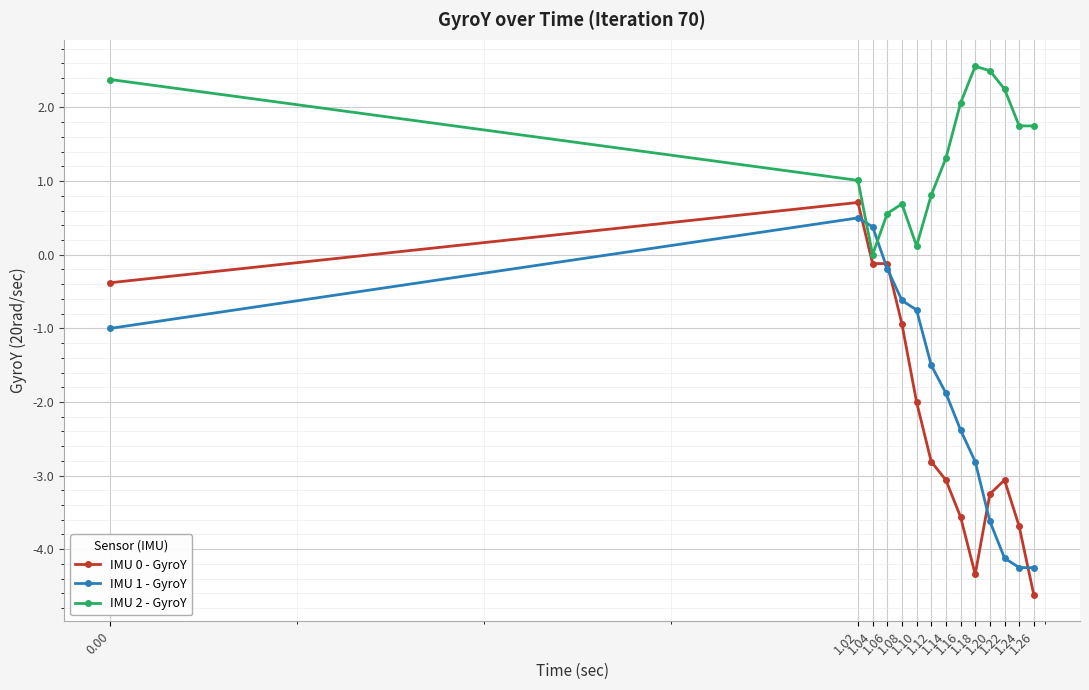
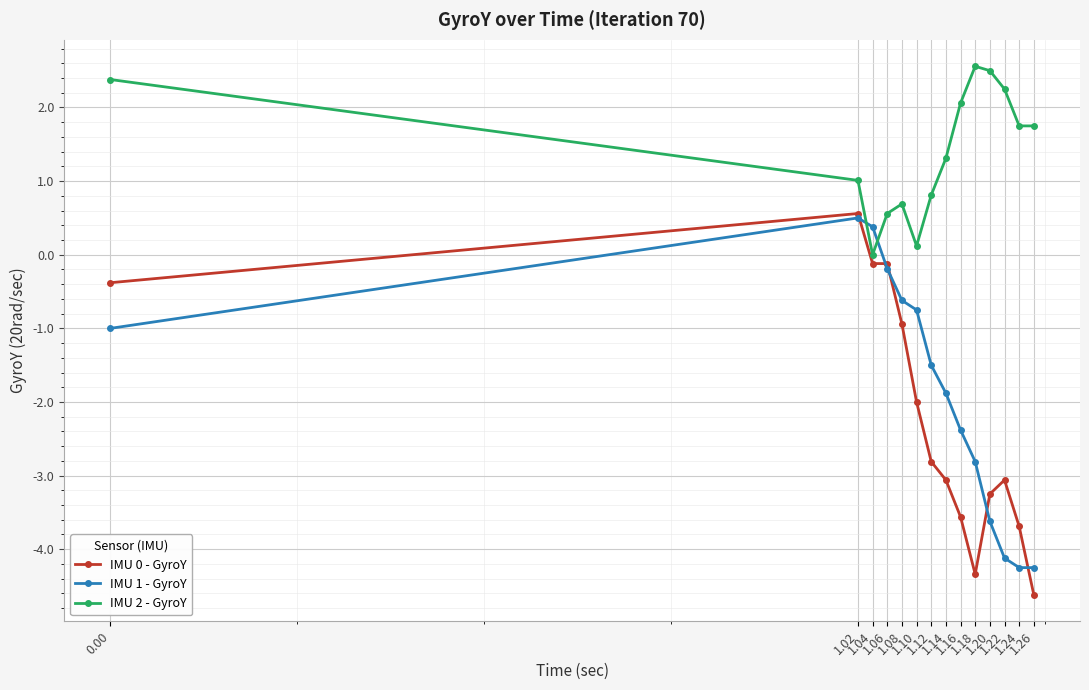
IMU 0 - GyroY, 1.02: 0.7 -> 0.6
